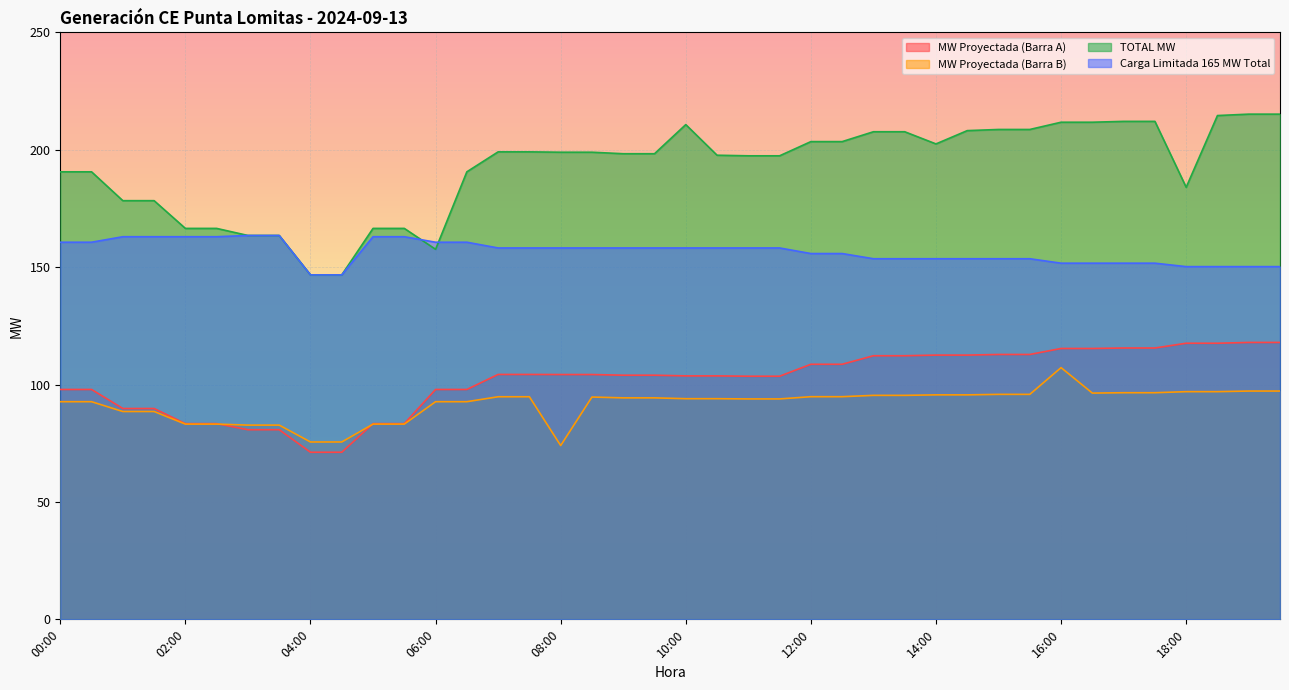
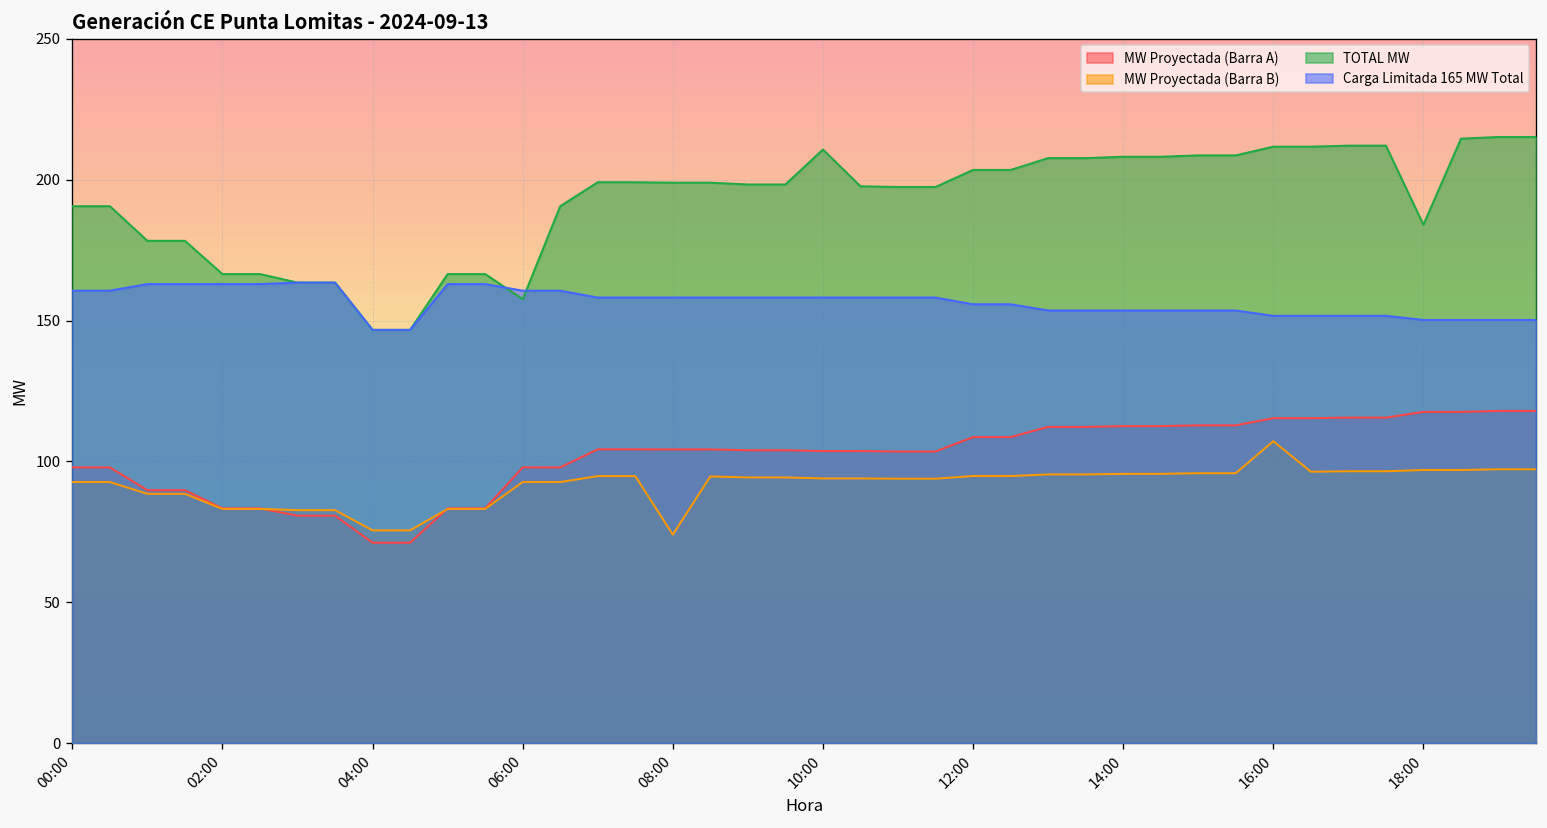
TOTAL MW, 14:00: 202 -> 208
